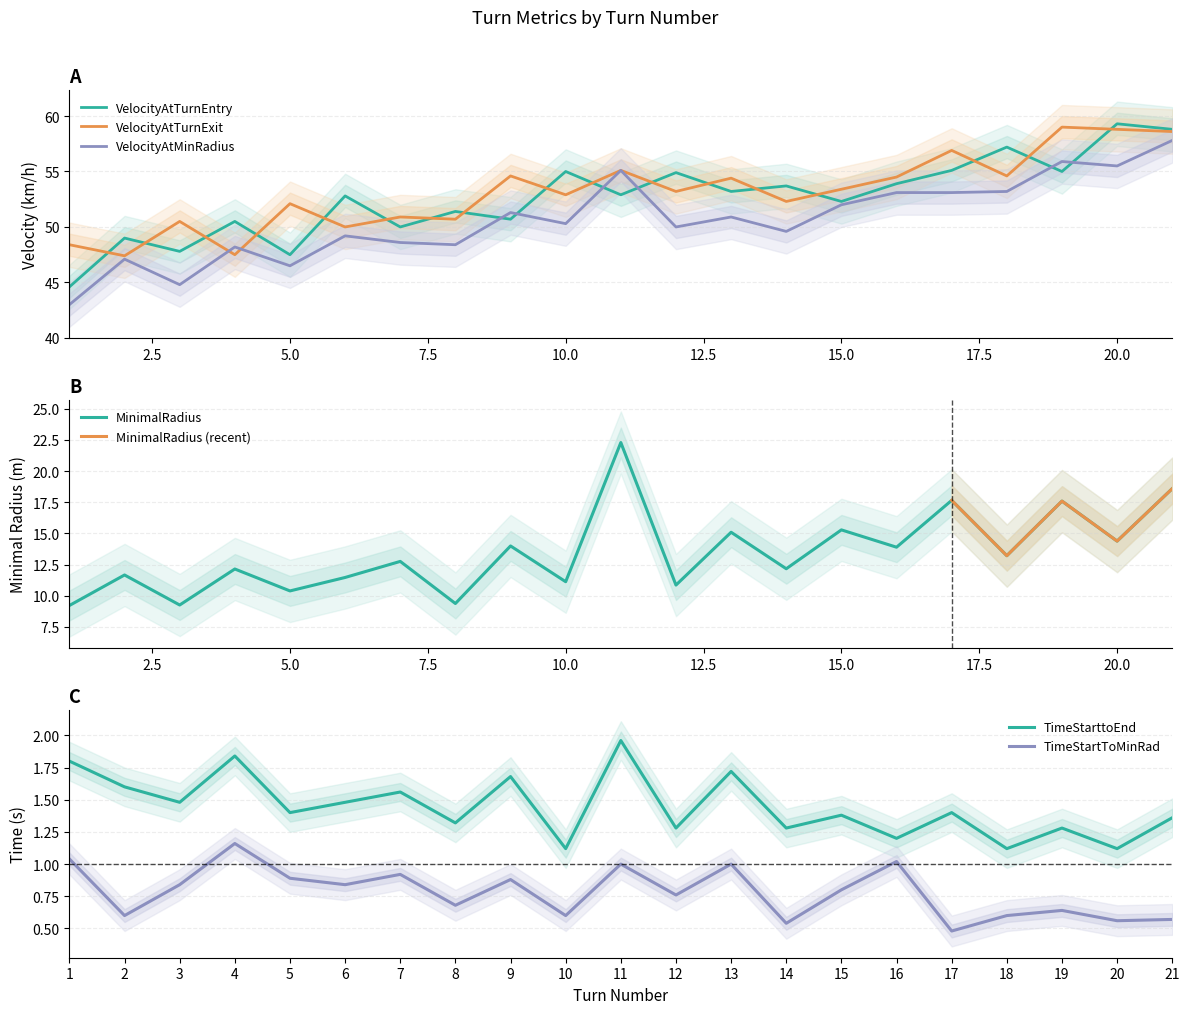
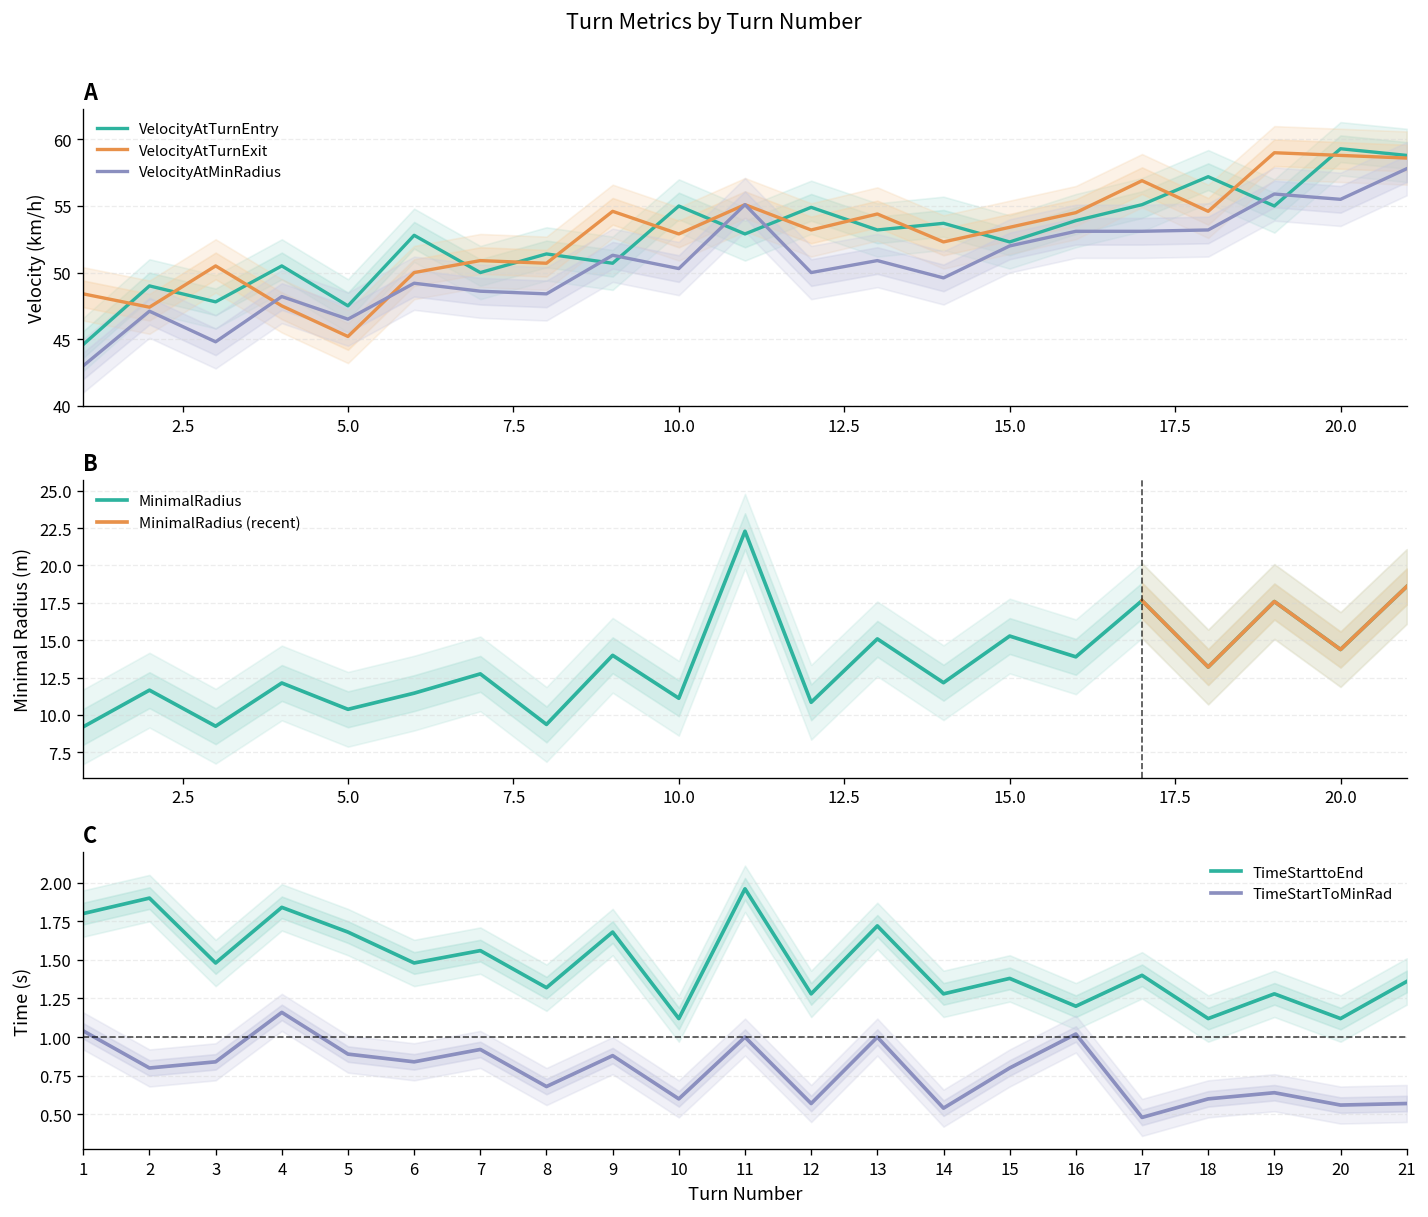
A, VelocityAtTurnExit, 5.0: 52.1 -> 45.2
C, TimeStarttoEnd, 2: 1.6 -> 1.9
C, TimeStartToMinRad, 2: 0.6 -> 0.8
C, TimeStarttoEnd, 5: 1.40 -> 1.68
C, TimeStartToMinRad, 12: 0.76 -> 0.57
